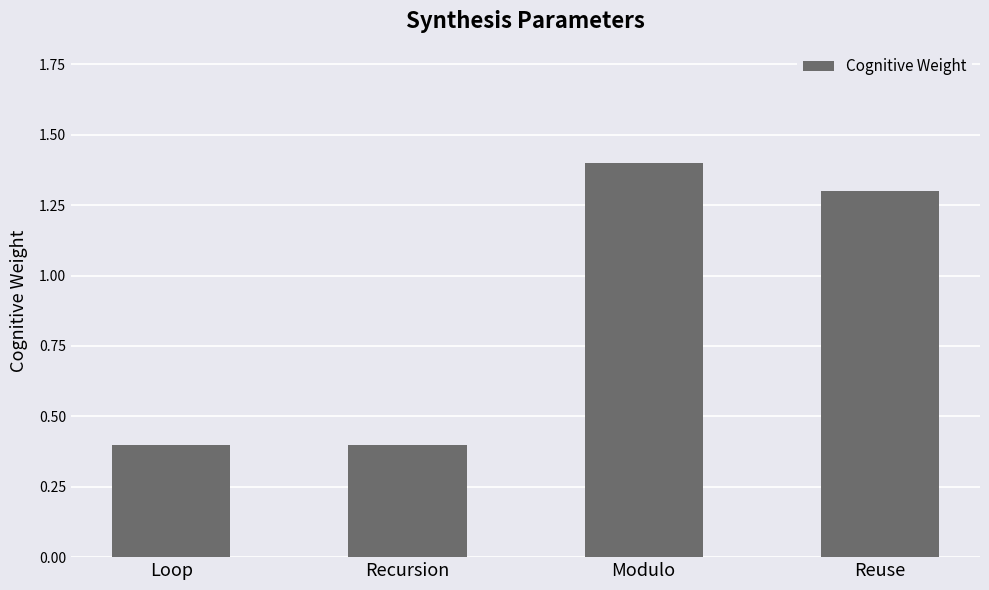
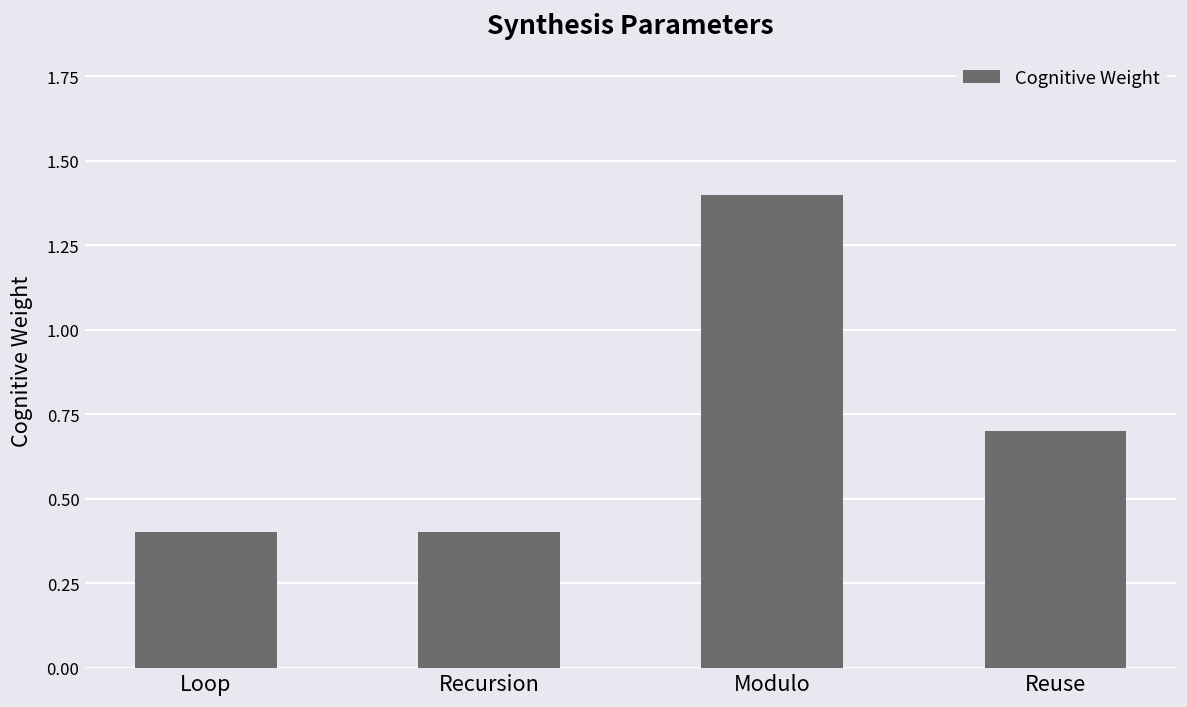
Reuse: 1.3 -> 0.7
